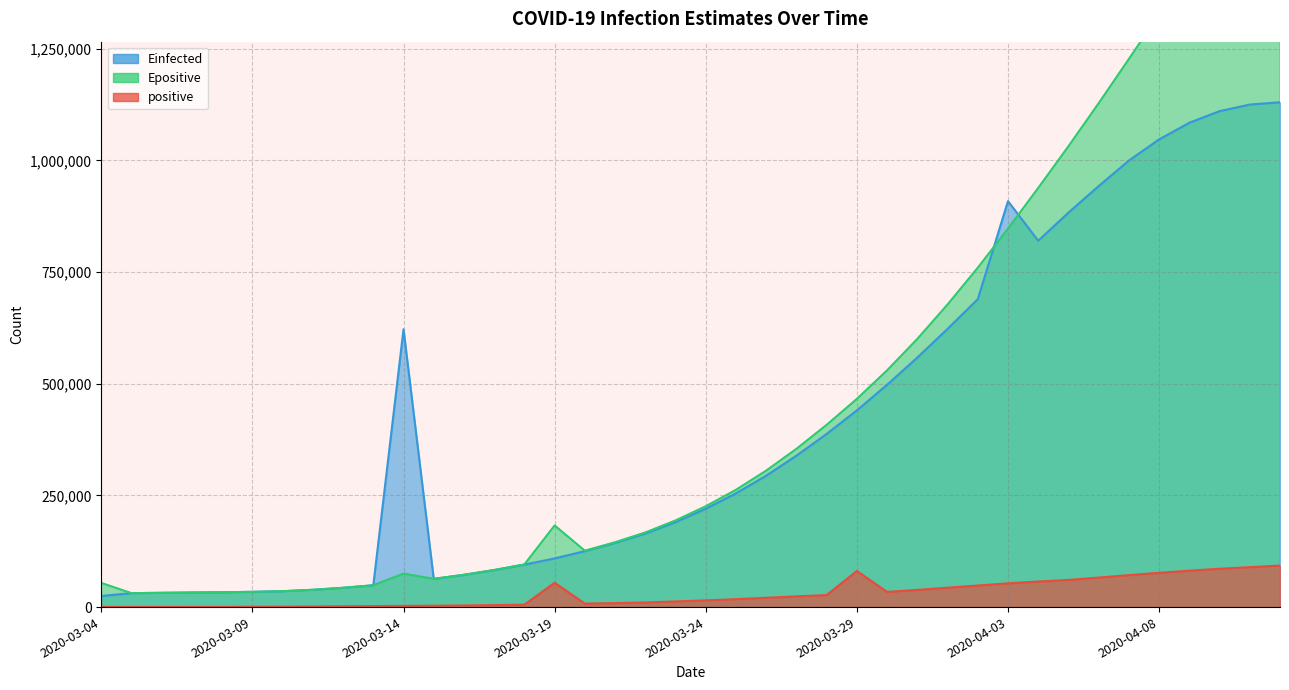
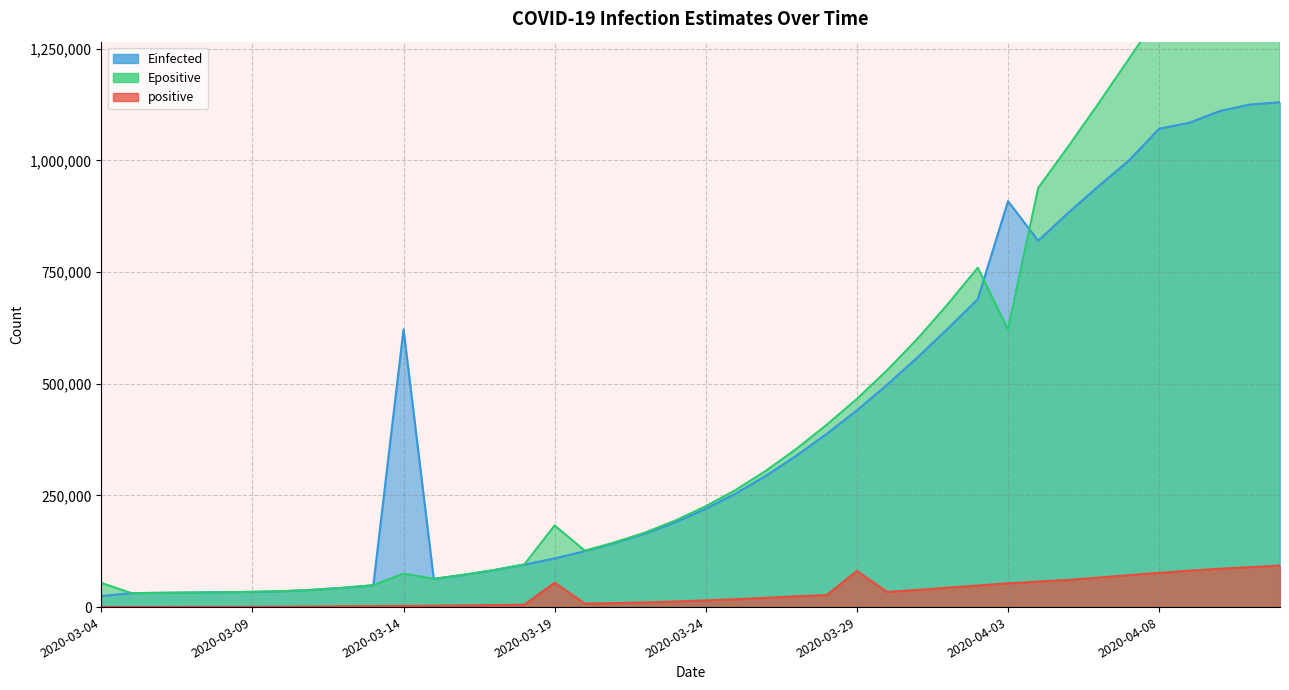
Epositive, 2020-04-03: 850,000 -> 620,000
Einfected, 2020-04-08: 1,050,000 -> 1,070,000
